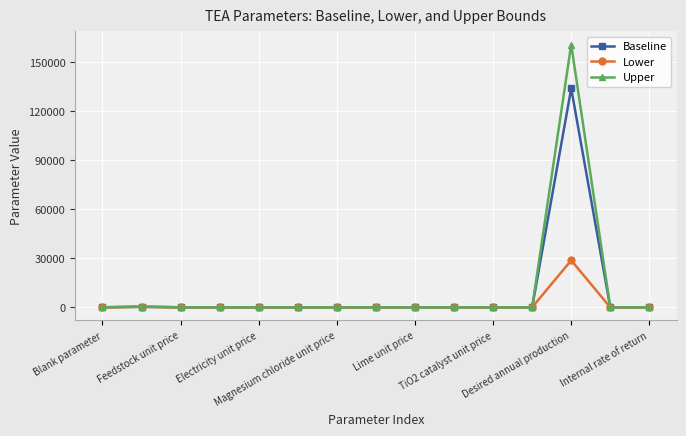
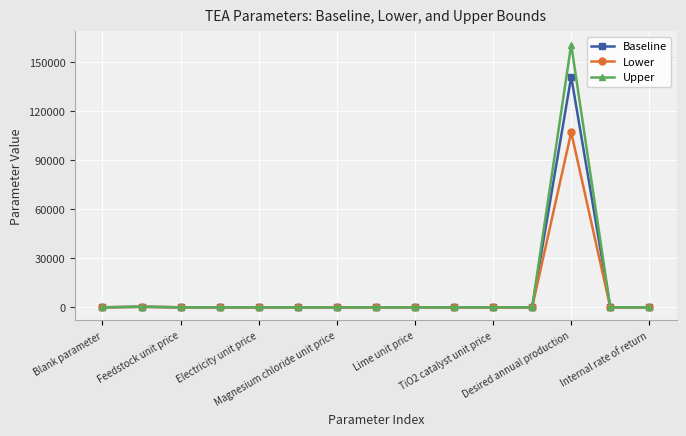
Baseline, Desired annual production: 134000 -> 141000
Lower, Desired annual production: 29000 -> 107000
